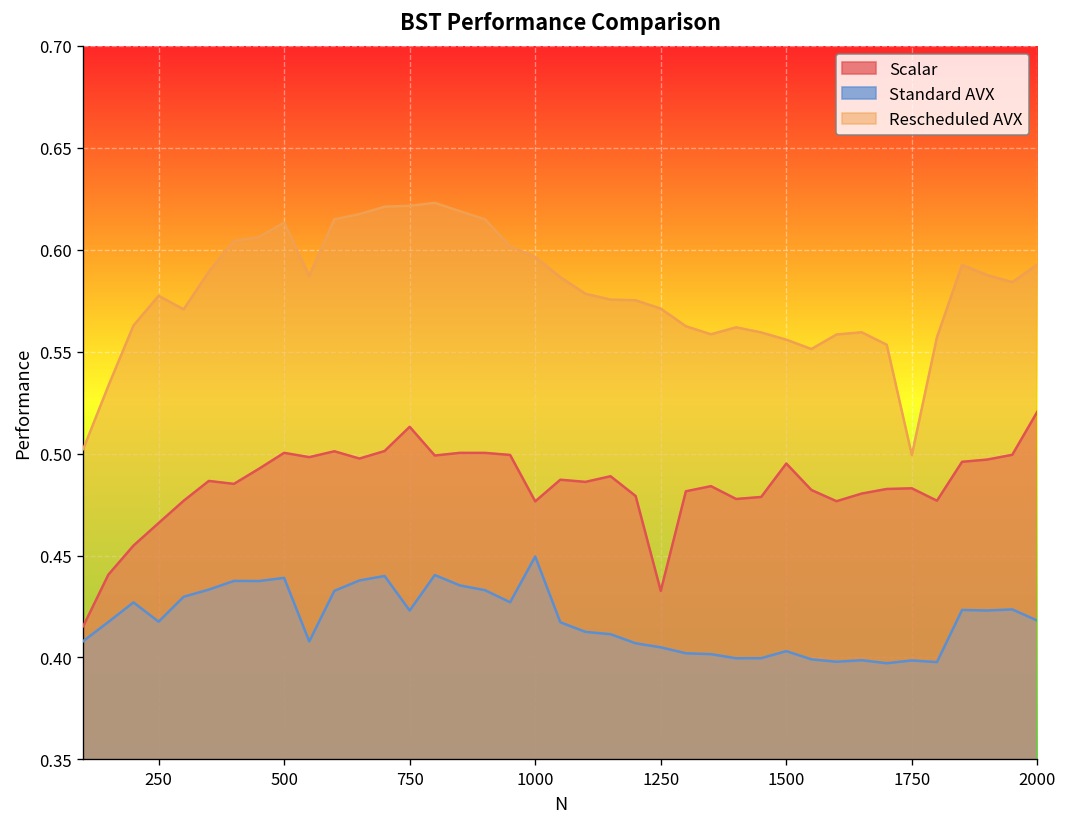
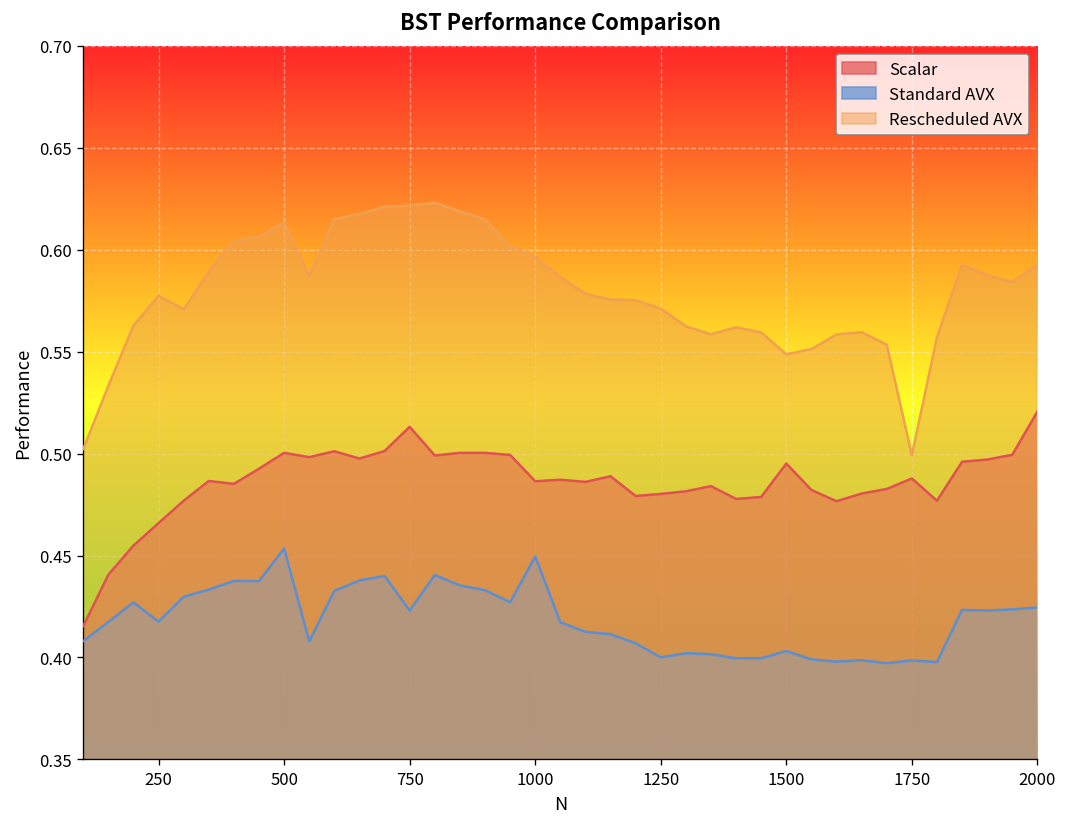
Standard AVX, 500: 0.439 -> 0.453
Scalar, 1000: 0.477 -> 0.486
Scalar, 1250: 0.433 -> 0.480
Standard AVX, 1250: 0.405 -> 0.400
Rescheduled AVX, 1500: 0.556 -> 0.549
Scalar, 1750: 0.483 -> 0.488
Standard AVX, 2000: 0.418 -> 0.425
